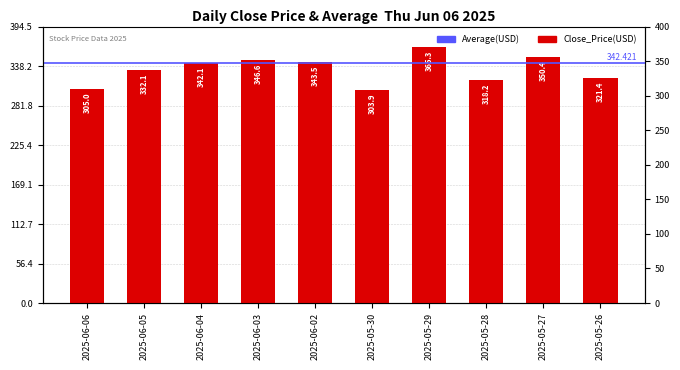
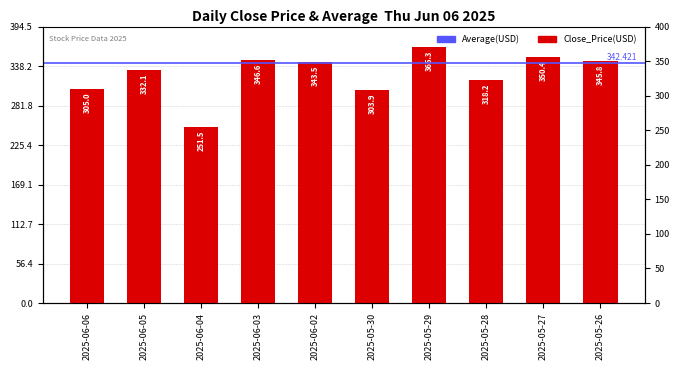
2025-06-04: 342.1 -> 251.5
2025-05-26: 321.4 -> 345.8
